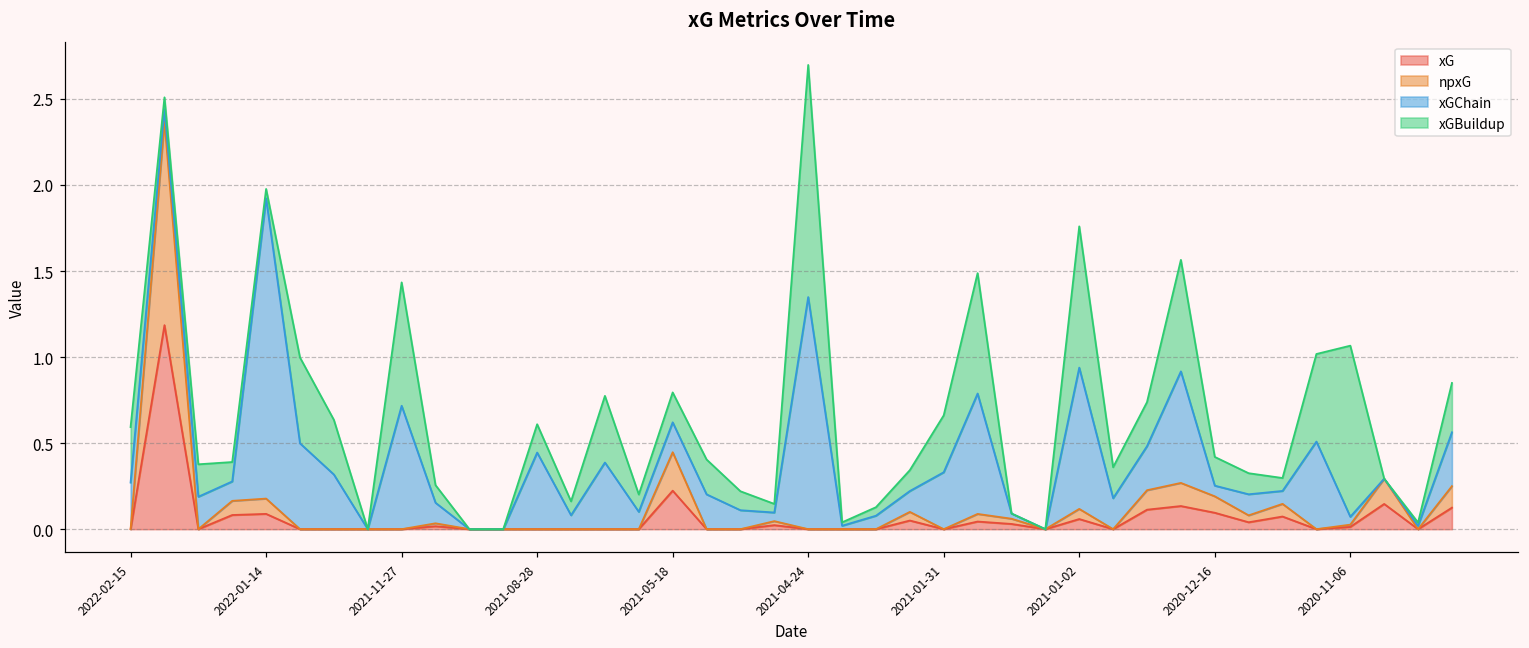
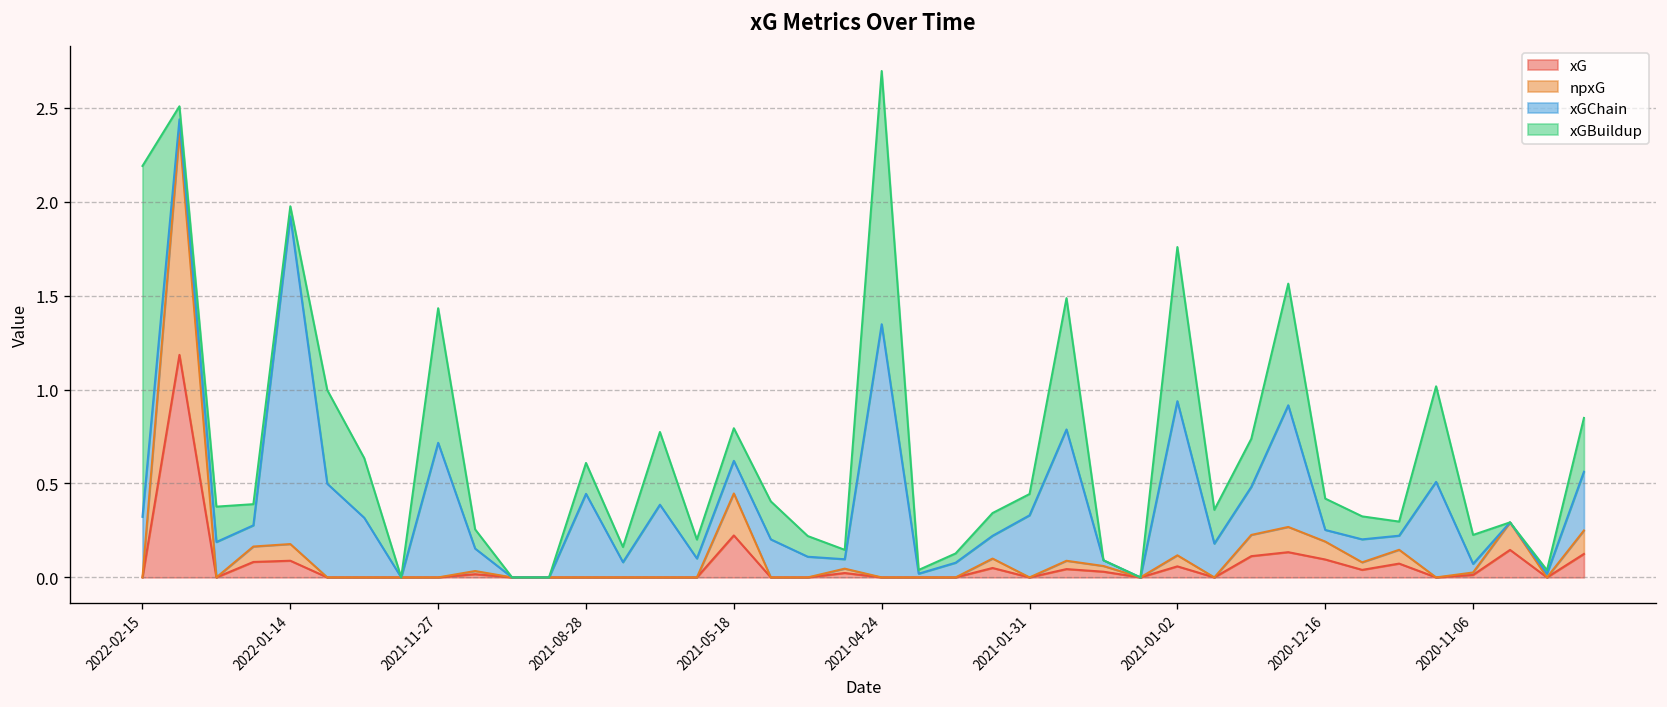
xGChain, 2022-02-15: 0.27 -> 0.32
xGBuildup, 2022-02-15: 0.32 -> 1.87
xGBuildup, 2021-01-31: 0.33 -> 0.11
xGBuildup, 2020-11-06: 0.99 -> 0.15
